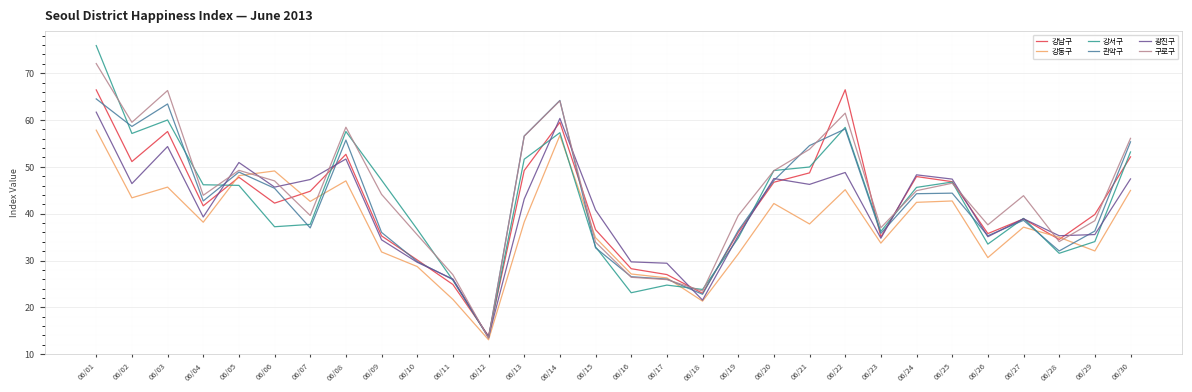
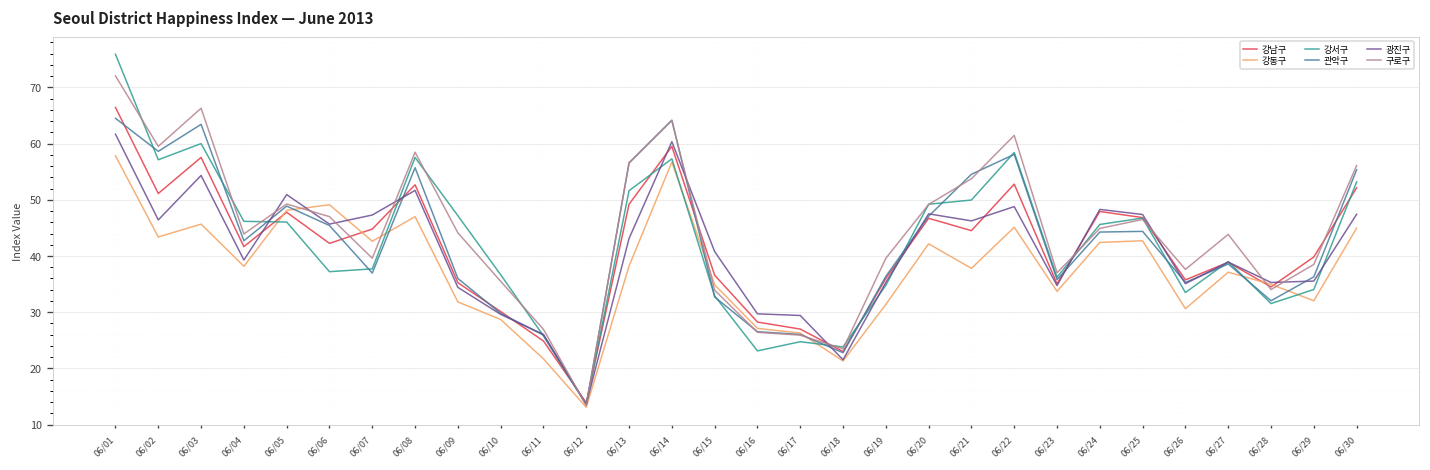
강남구, 06/21: 49 -> 45
강남구, 06/22: 66 -> 53
